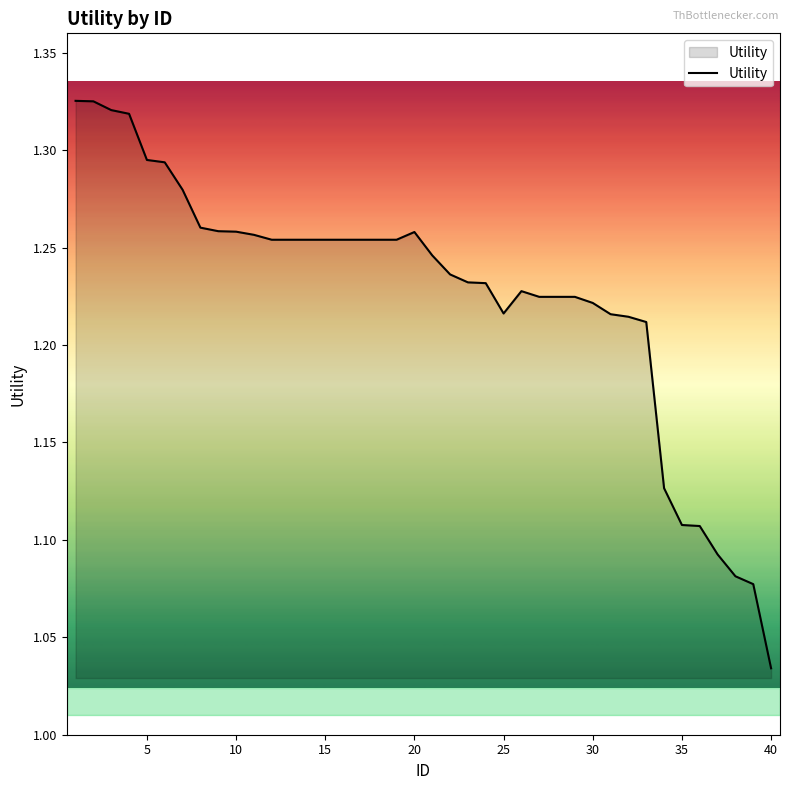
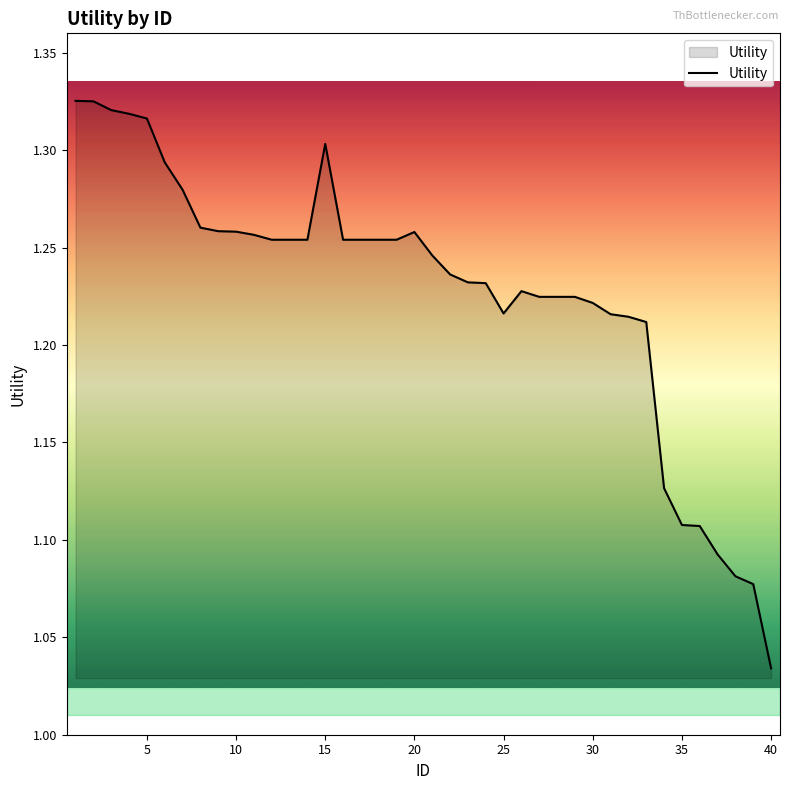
5: 1.295 -> 1.316
15: 1.254 -> 1.303
